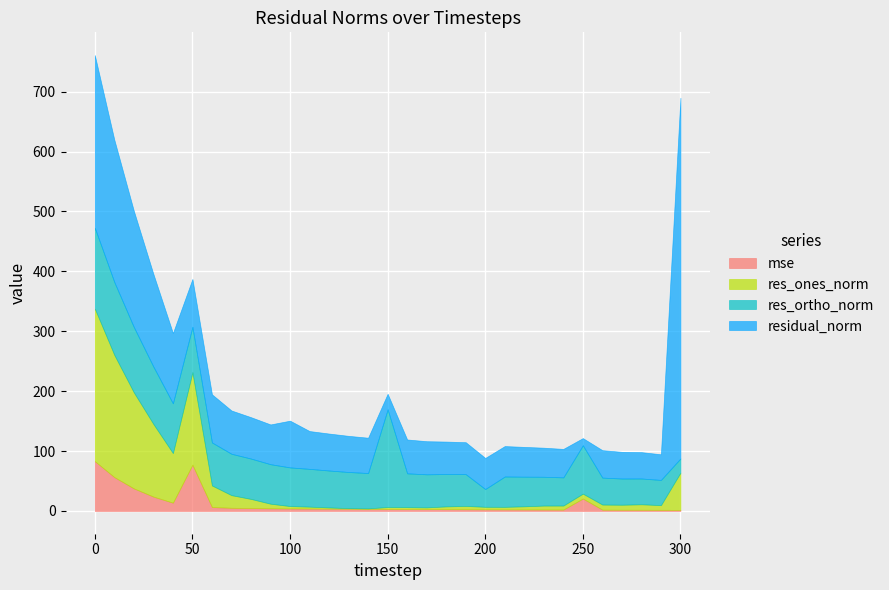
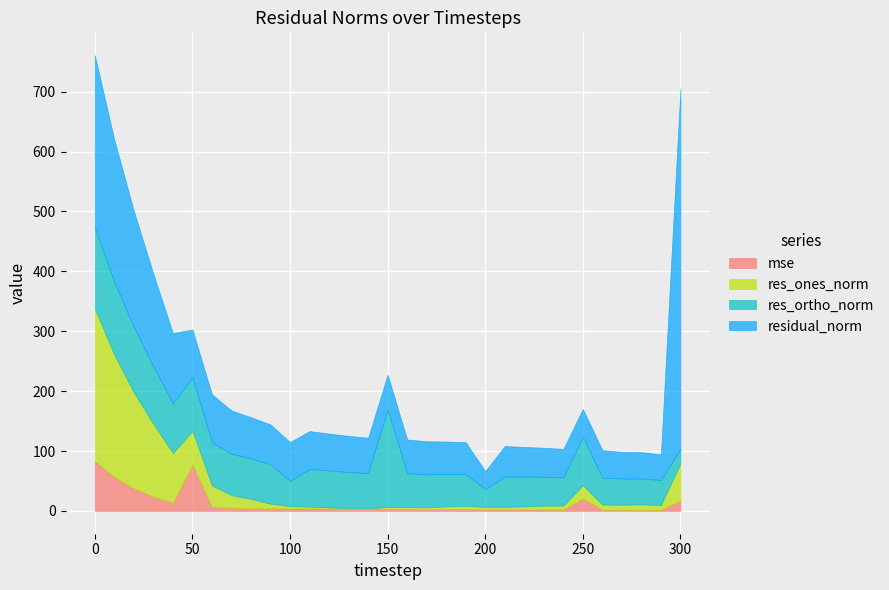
res_ones_norm, 50: 150 -> 60
res_ortho_norm, 50: 80 -> 90
res_ortho_norm, 100: 60 -> 40
residual_norm, 100: 80 -> 60
residual_norm, 150: 30 -> 60
residual_norm, 200: 50 -> 30
res_ones_norm, 250: 10 -> 20
residual_norm, 250: 10 -> 50
mse, 300: 0 -> 20
